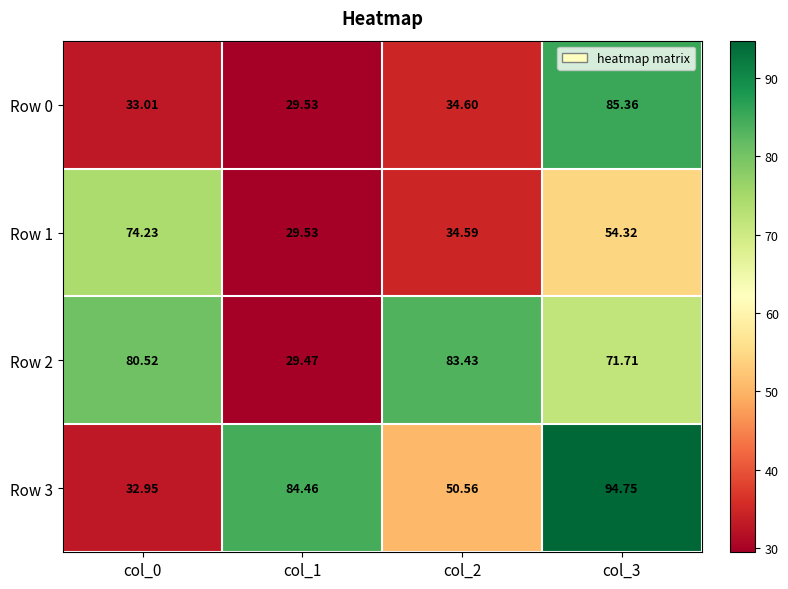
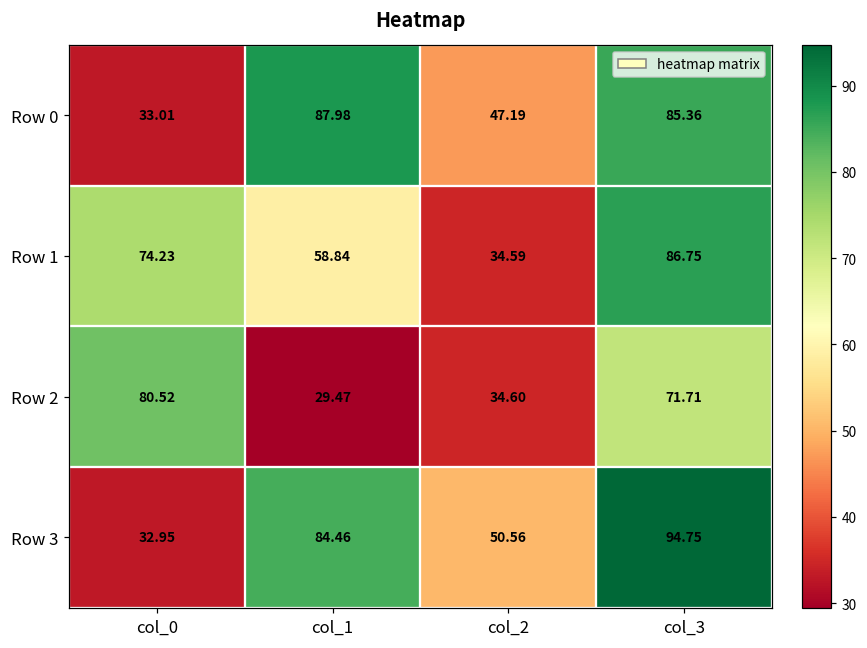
Row 0, col_1: 29.53 -> 87.98
Row 0, col_2: 34.60 -> 47.19
Row 1, col_1: 29.53 -> 58.84
Row 1, col_3: 54.32 -> 86.75
Row 2, col_2: 83.43 -> 34.60
